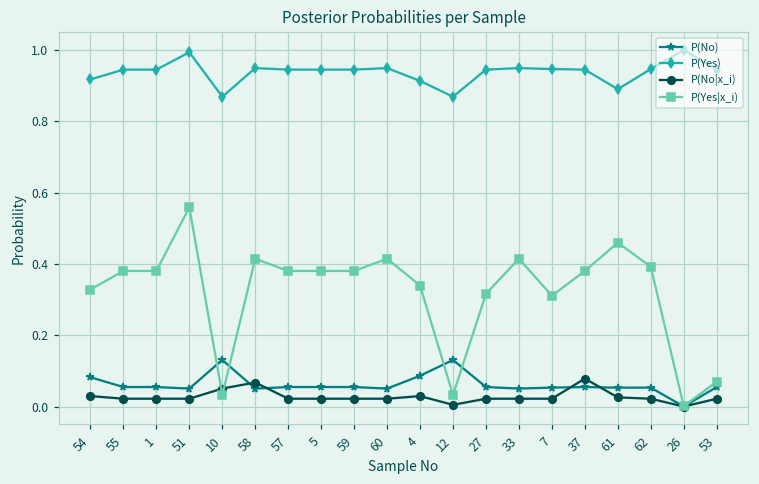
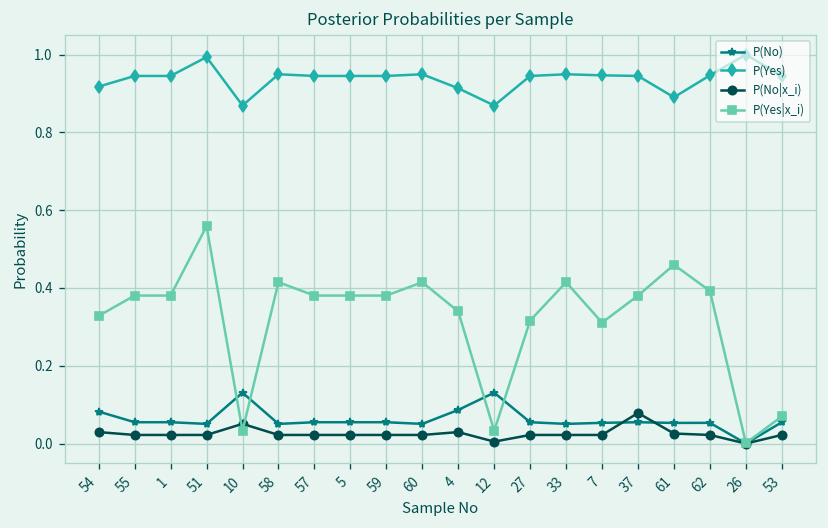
P(No|x_i), 58: 0.07 -> 0.02
